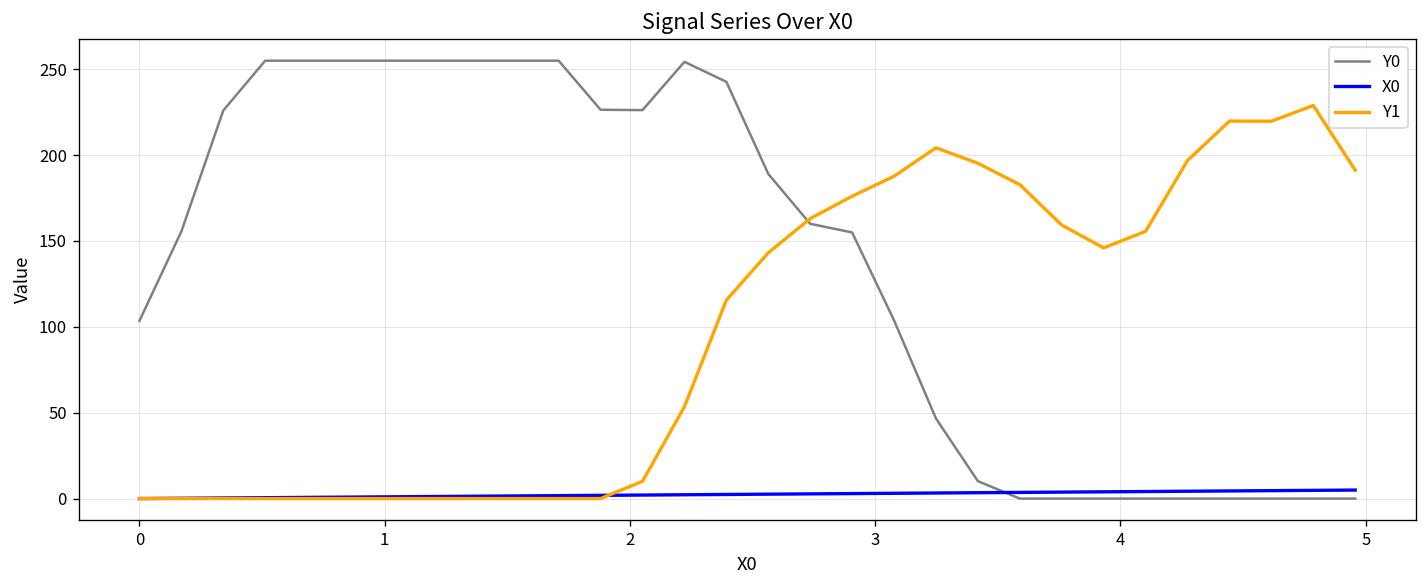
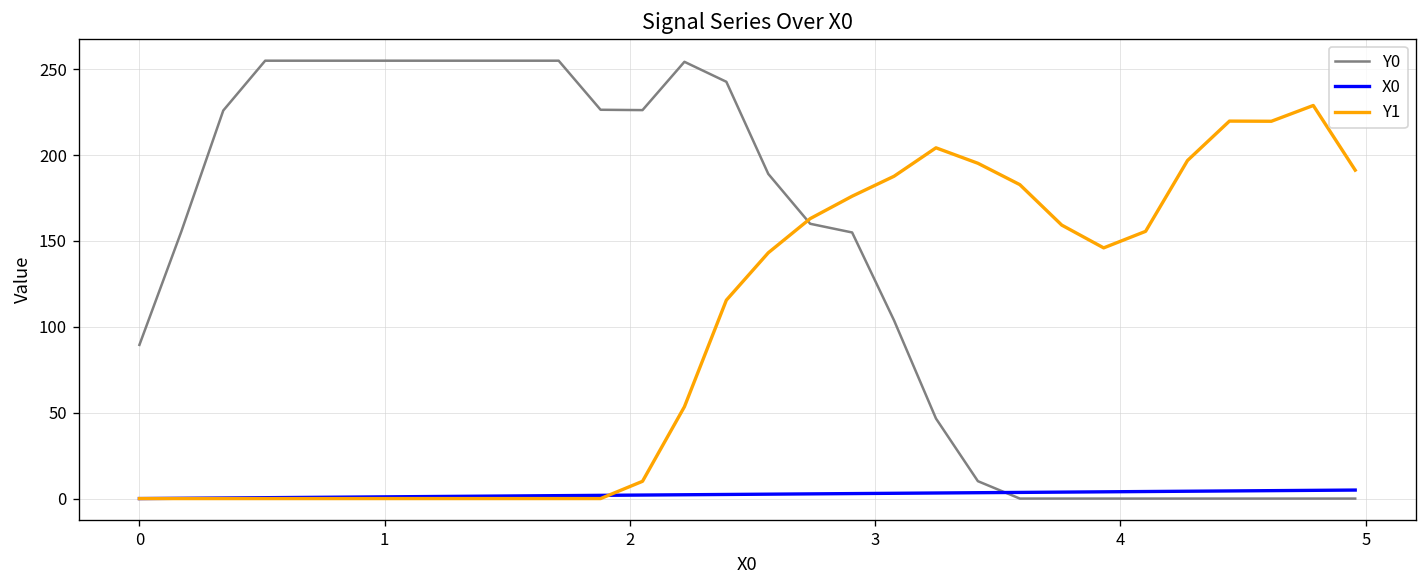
Y0, 0: 104 -> 90
